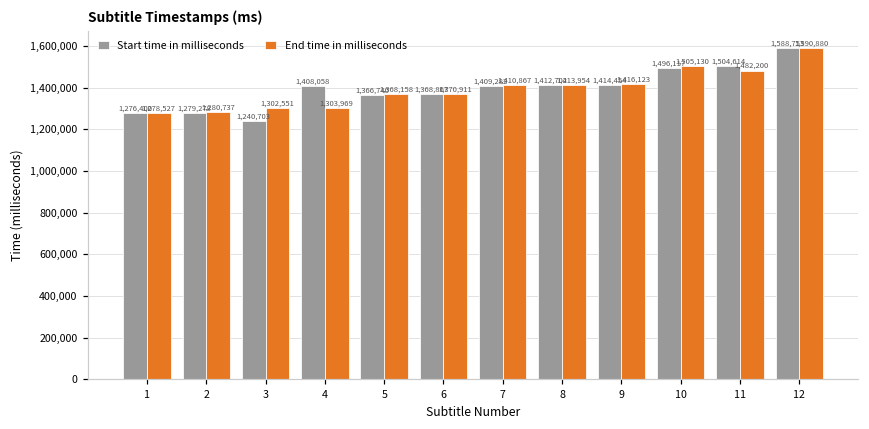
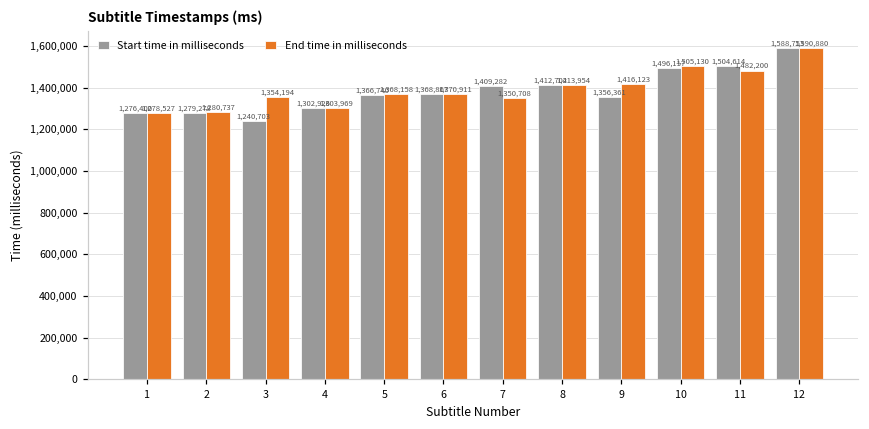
End time in milliseconds, 3: 1,302,551 -> 1,354,194
Start time in milliseconds, 4: 1,408,058 -> 1,302,926
End time in milliseconds, 7: 1,410,867 -> 1,350,708
Start time in milliseconds, 9: 1,414,454 -> 1,356,361
